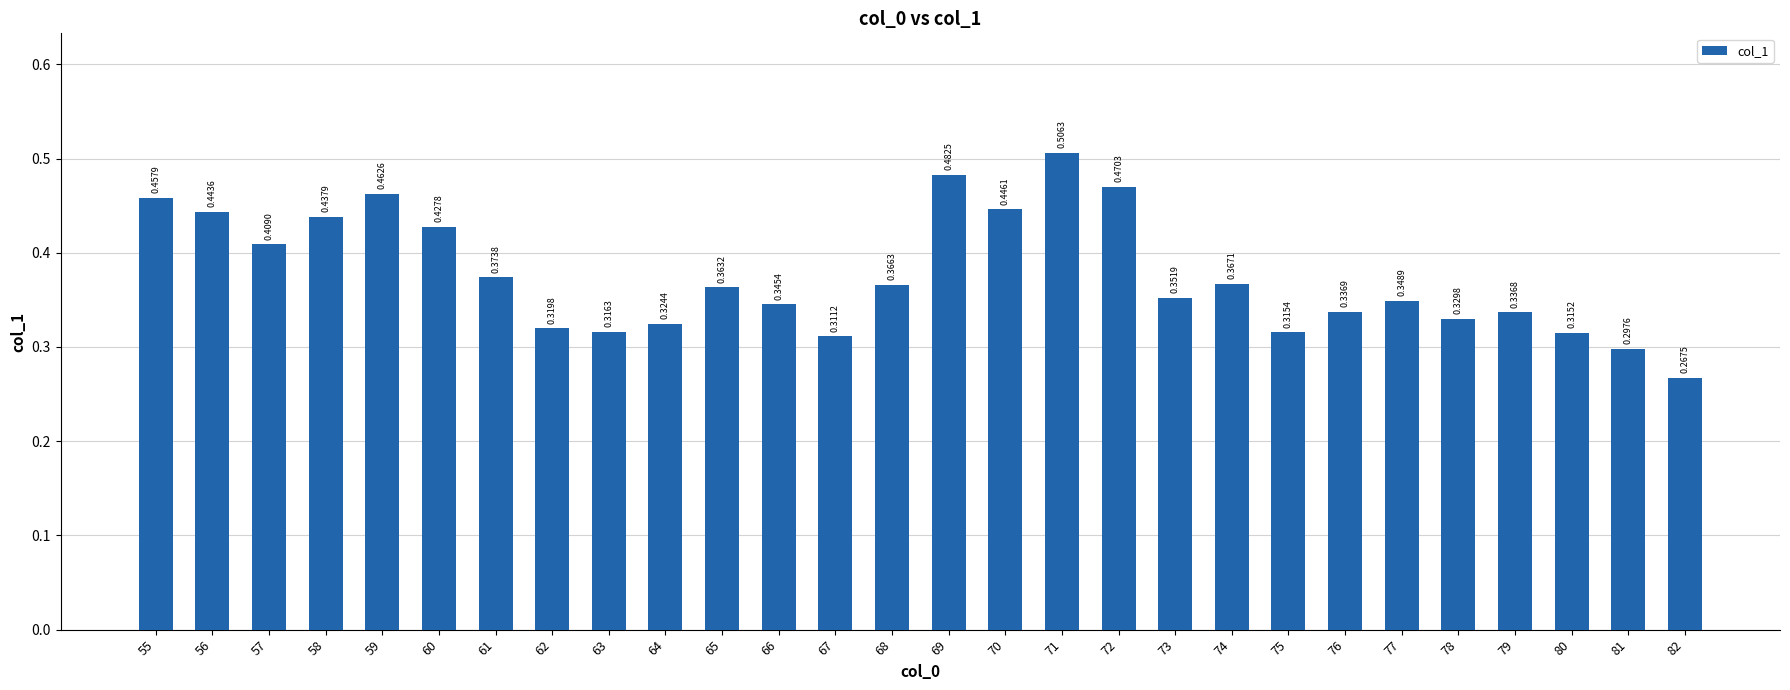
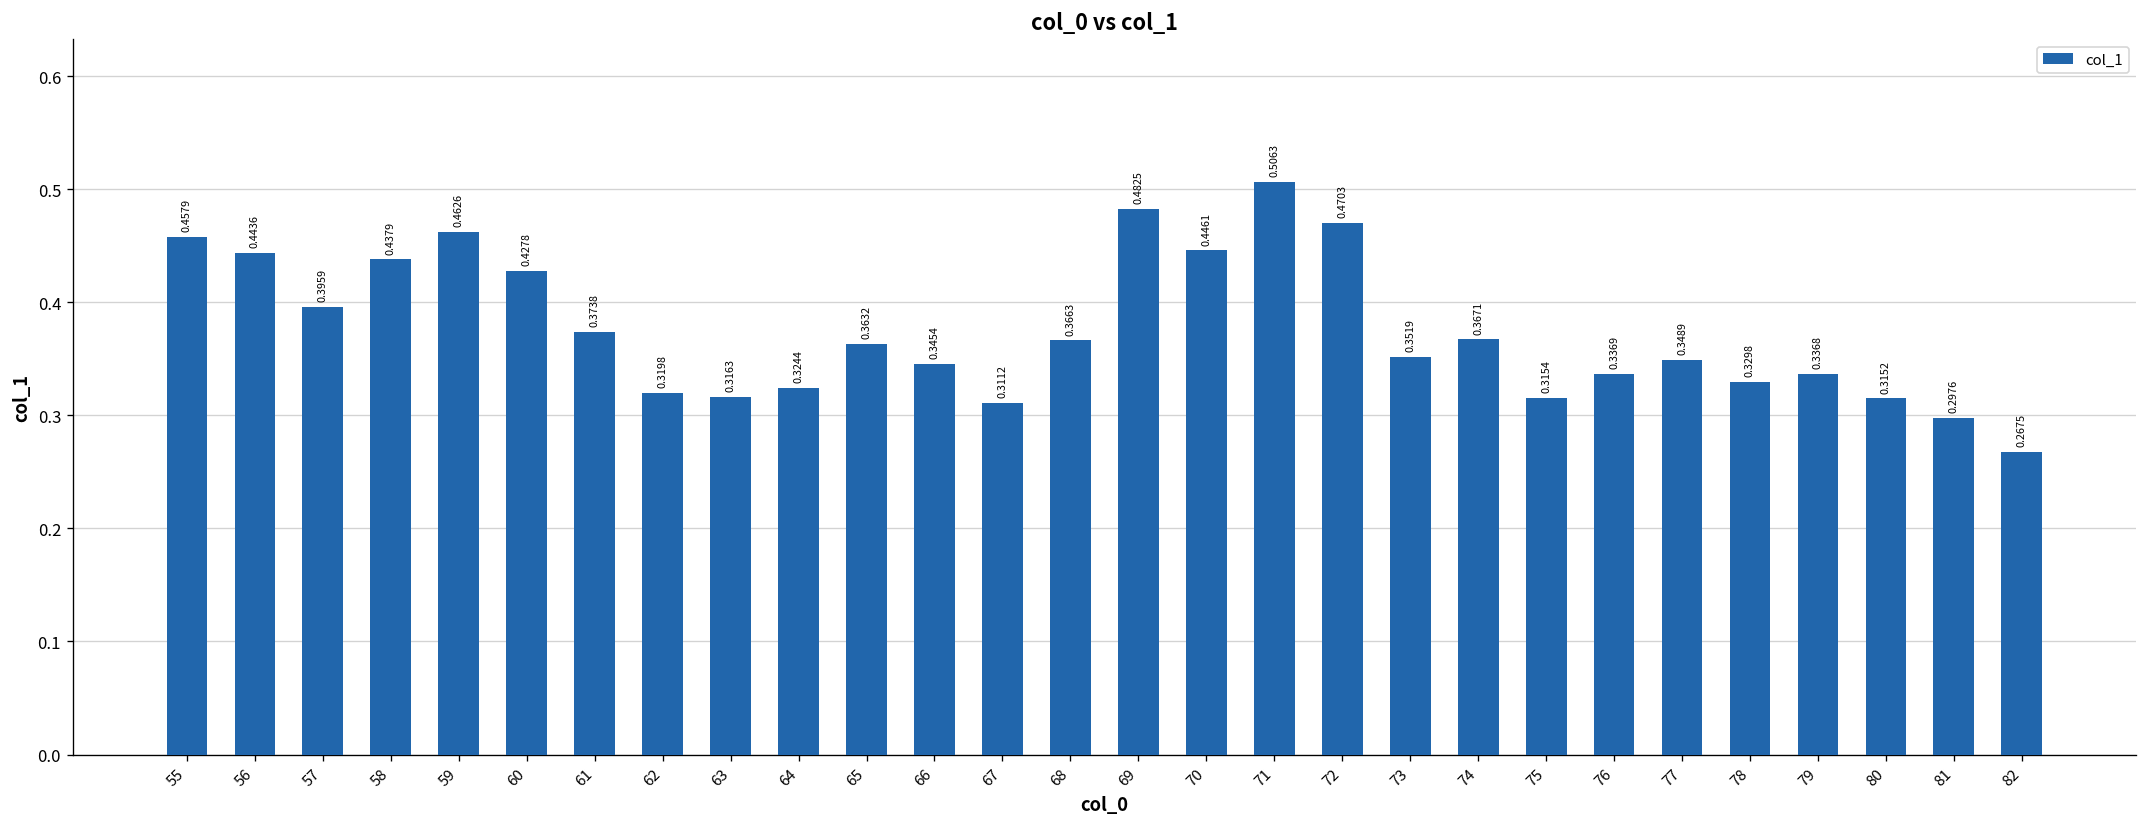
57: 0.4090 -> 0.3959
